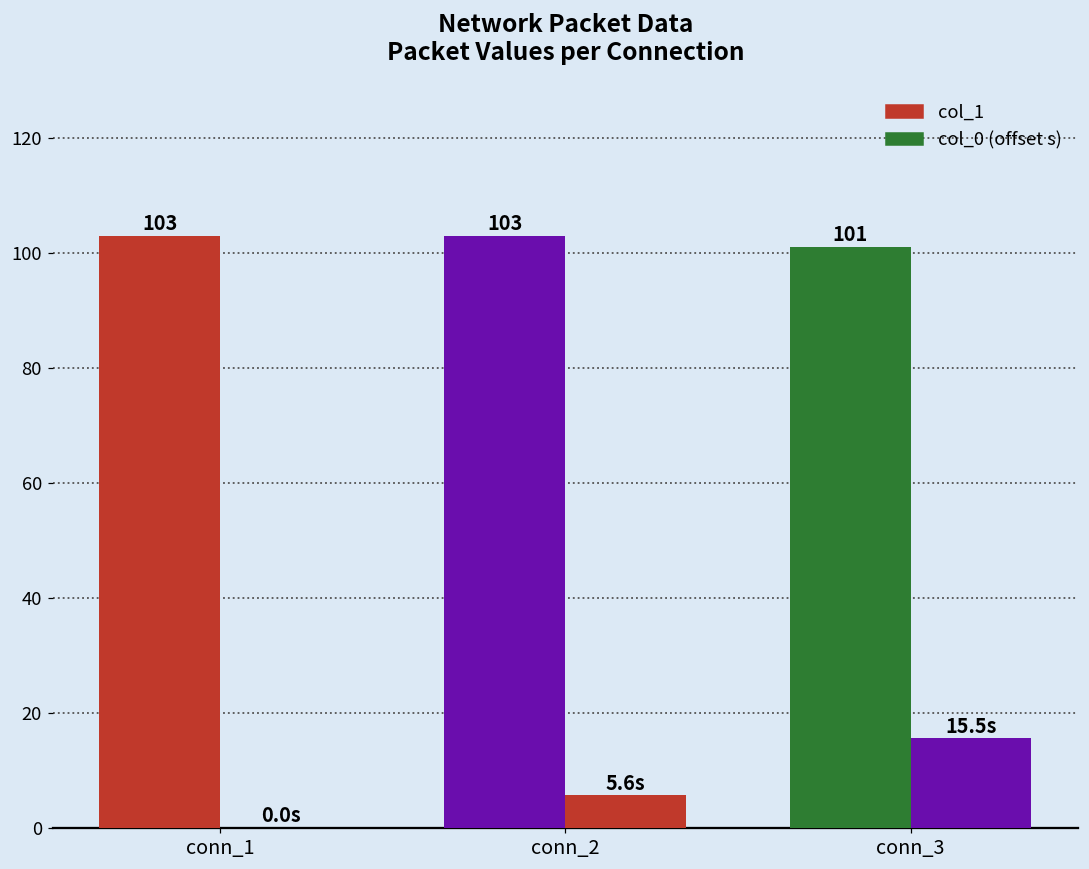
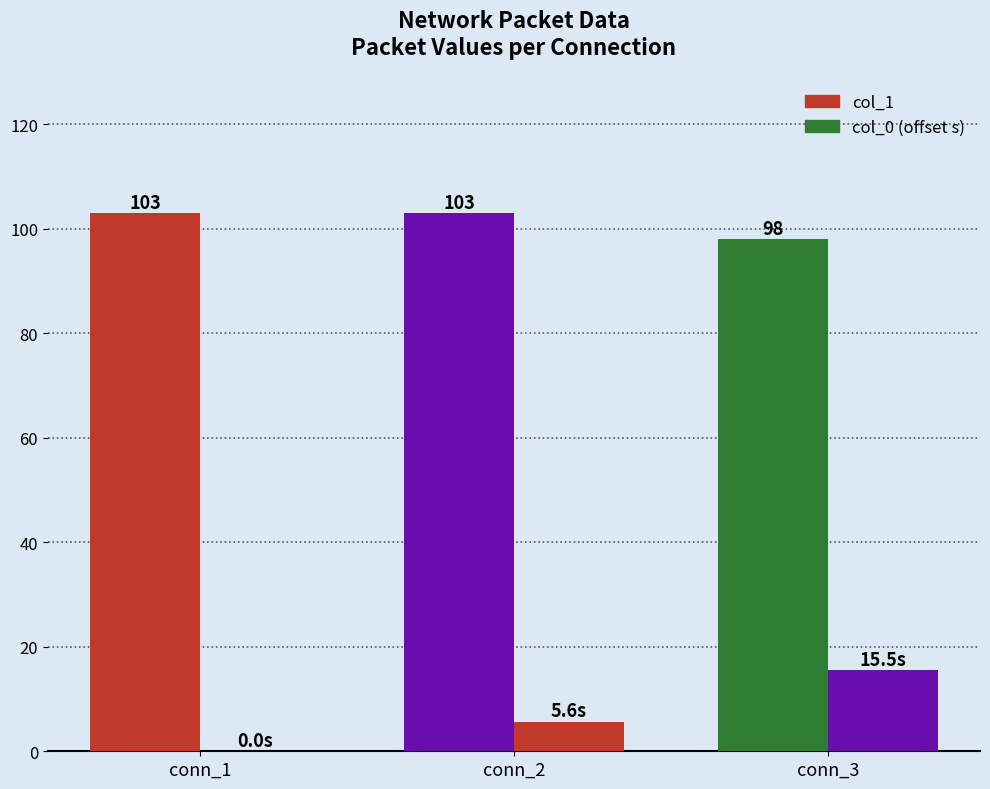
col_1, conn_3: 101 -> 98
